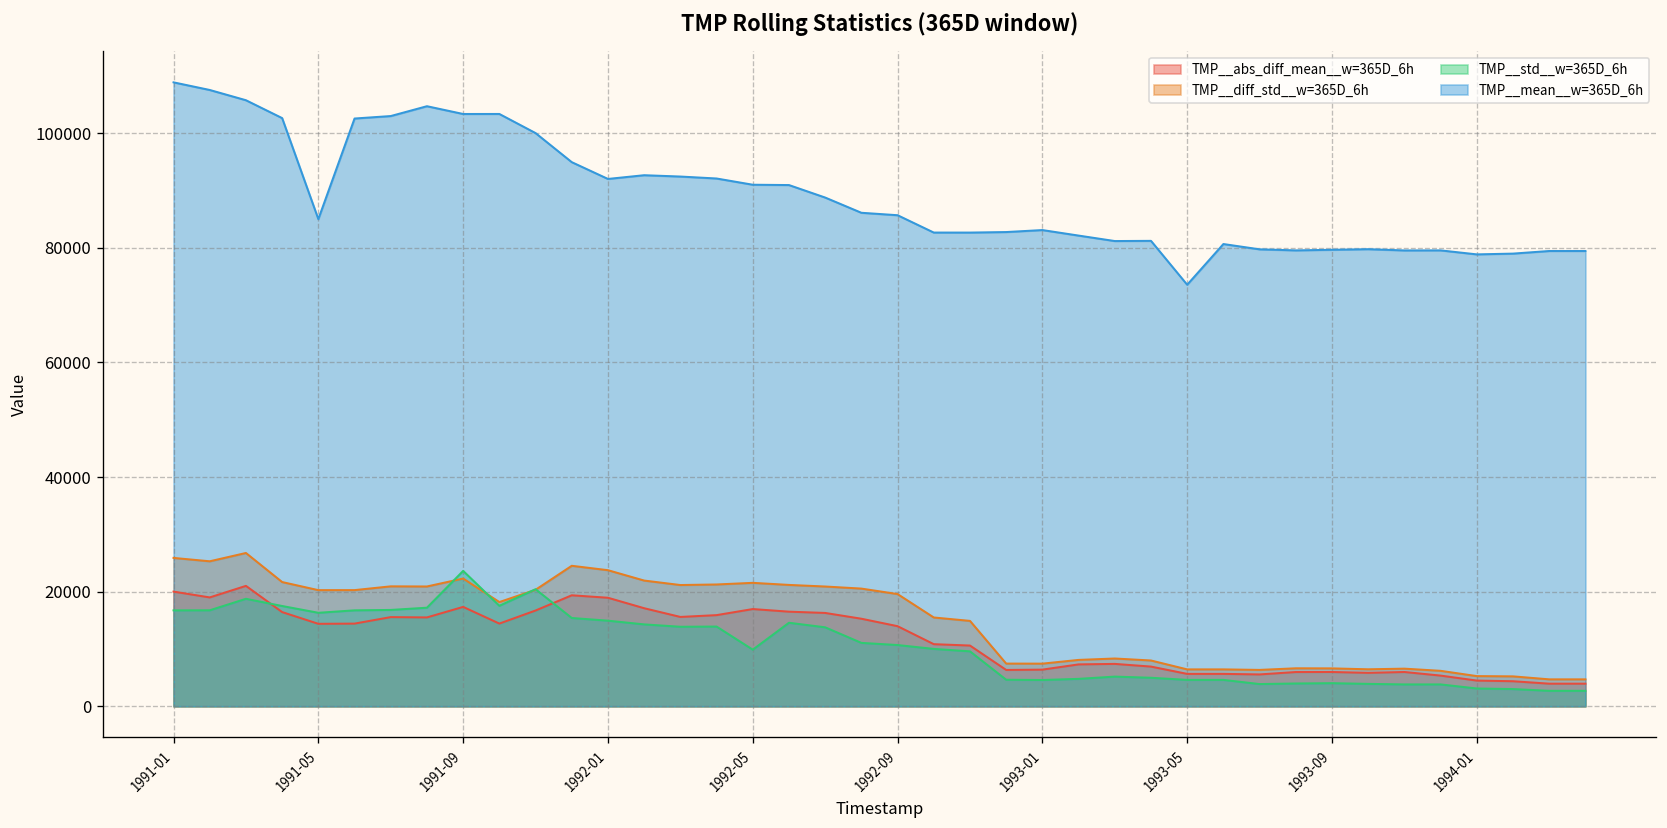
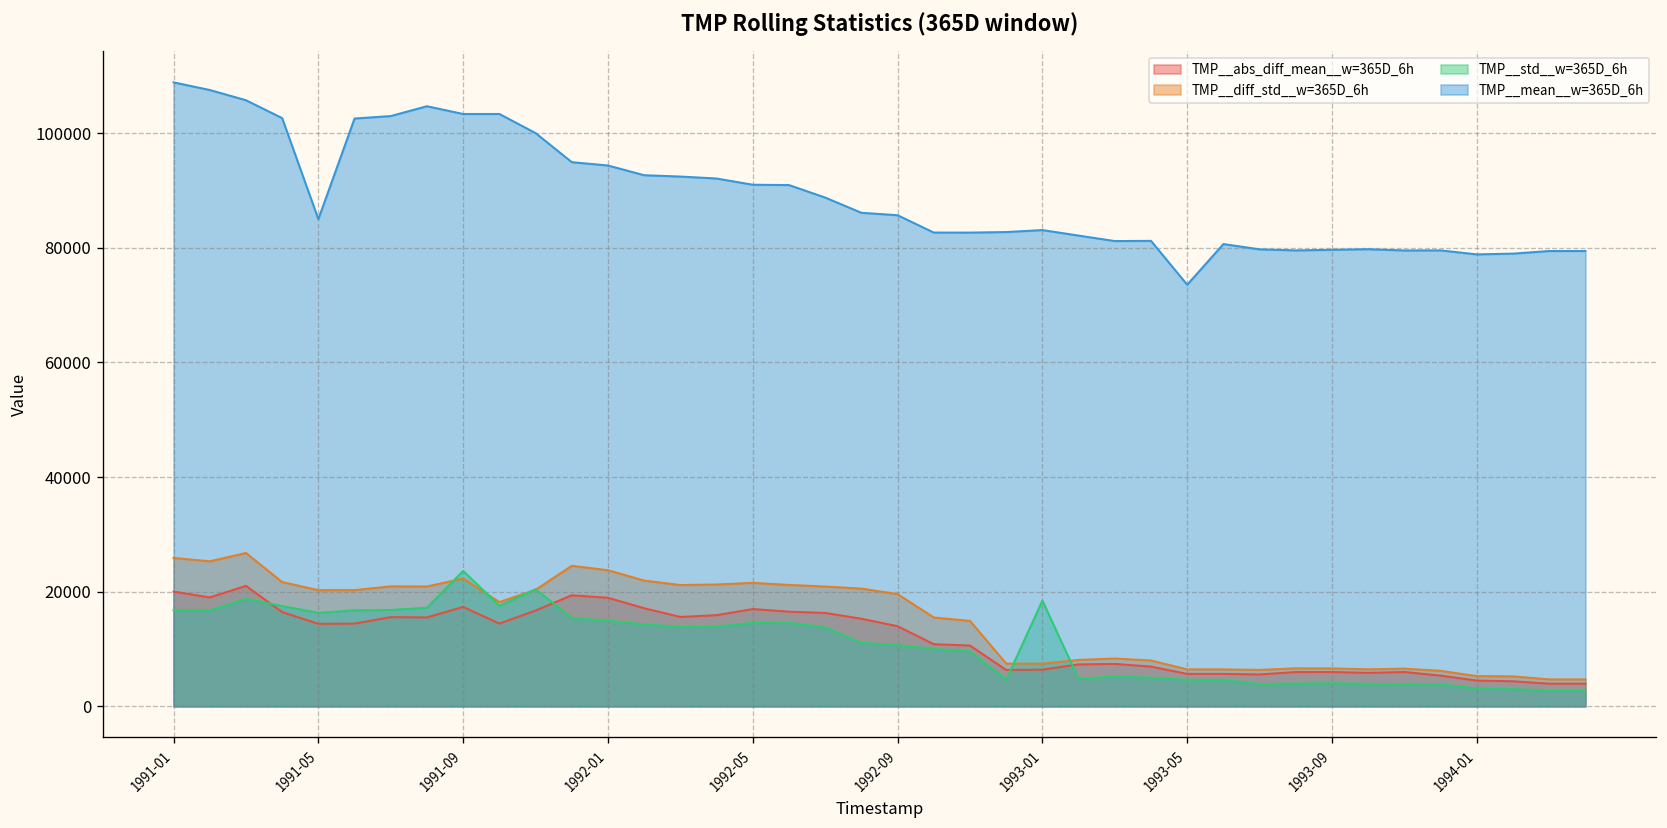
TMP__mean__w=365D_6h, 1992-01: 92000 -> 94000
TMP__std__w=365D_6h, 1992-05: 10000 -> 15000
TMP__std__w=365D_6h, 1993-01: 5000 -> 18000
